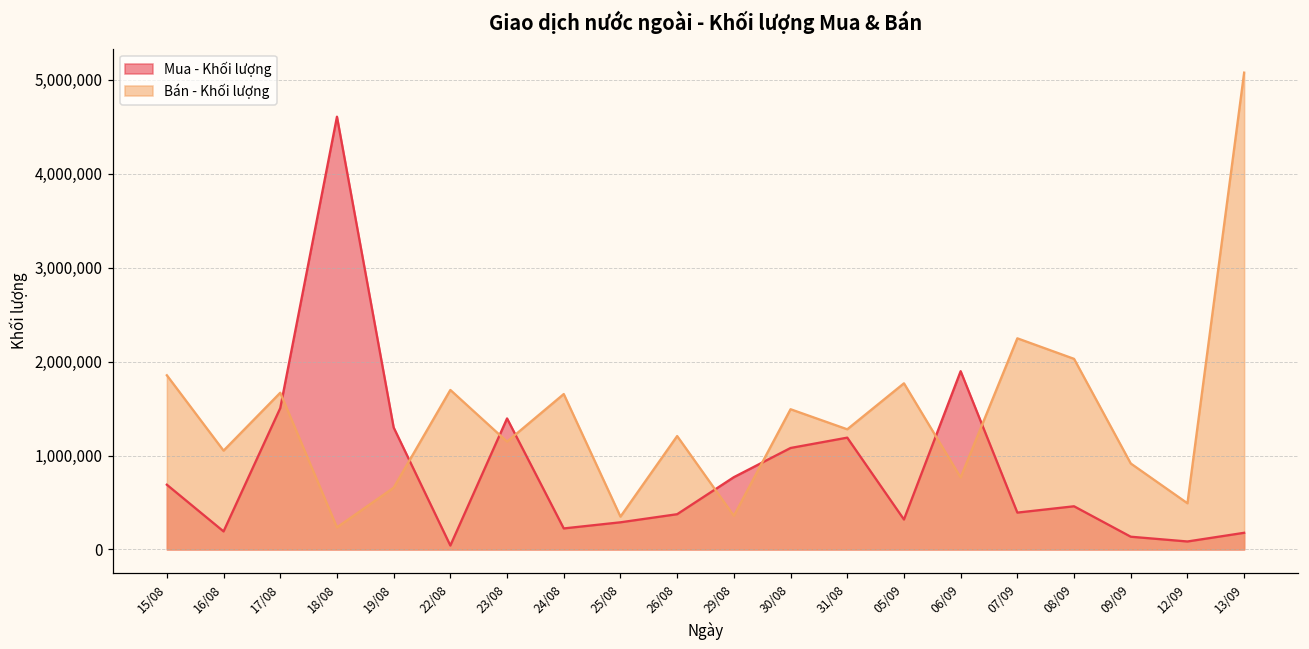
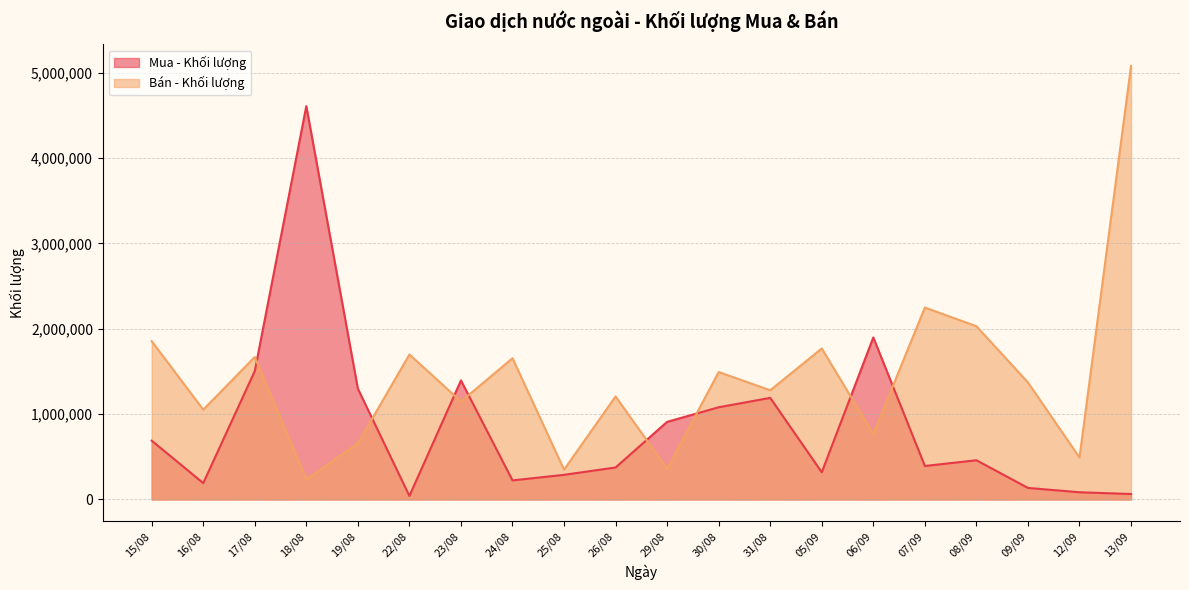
Mua - Khối lượng, 29/08: 800,000 -> 900,000
Bán - Khối lượng, 09/09: 900,000 -> 1,400,000
Mua - Khối lượng, 13/09: 200,000 -> 100,000
